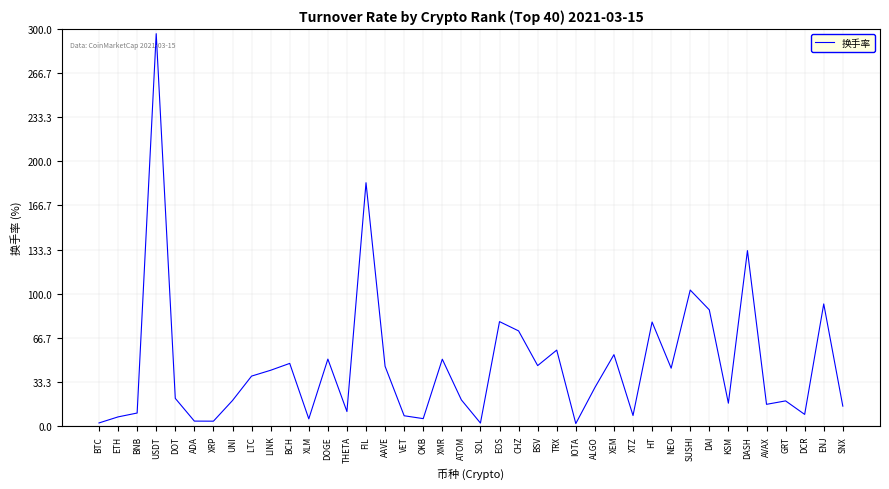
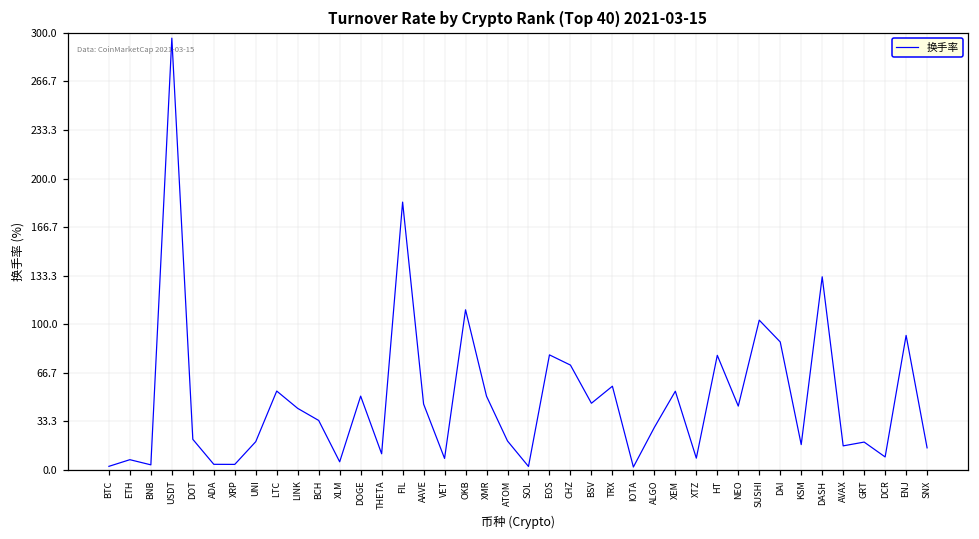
BNB: 10 -> 3
LTC: 38 -> 54
BCH: 47 -> 34
OKB: 6 -> 110
